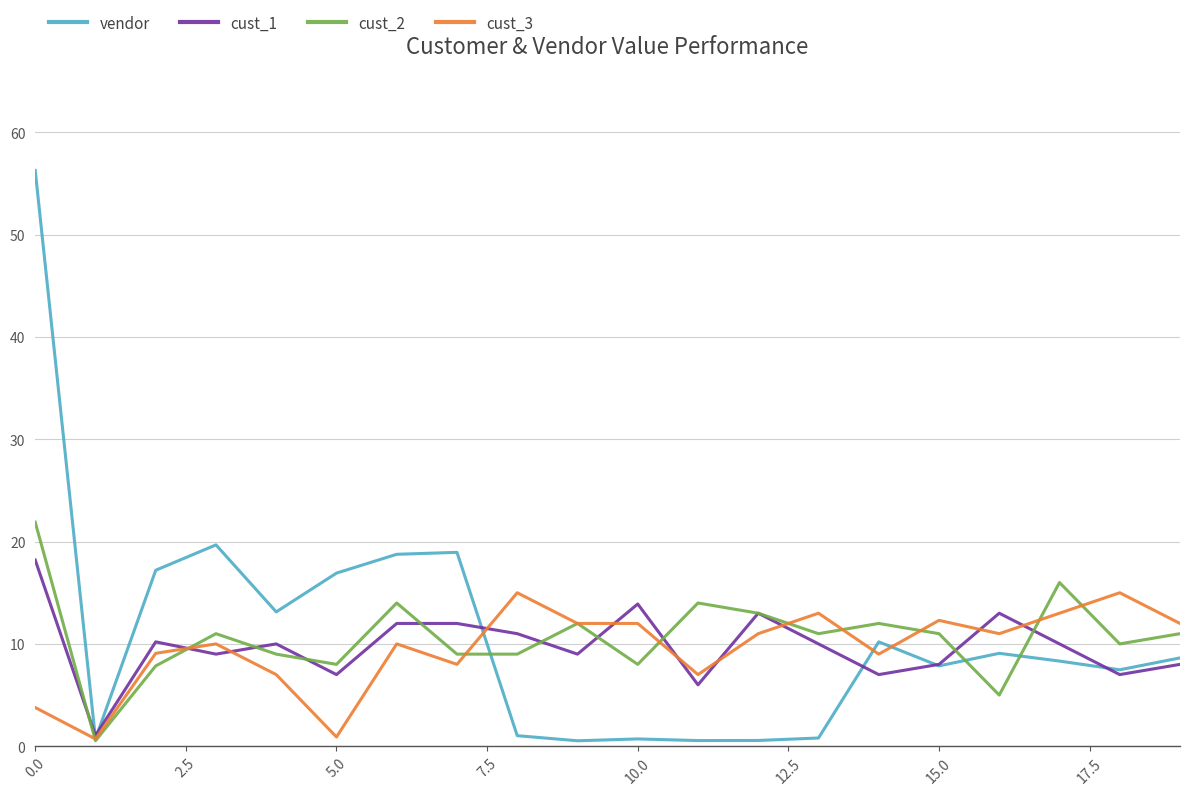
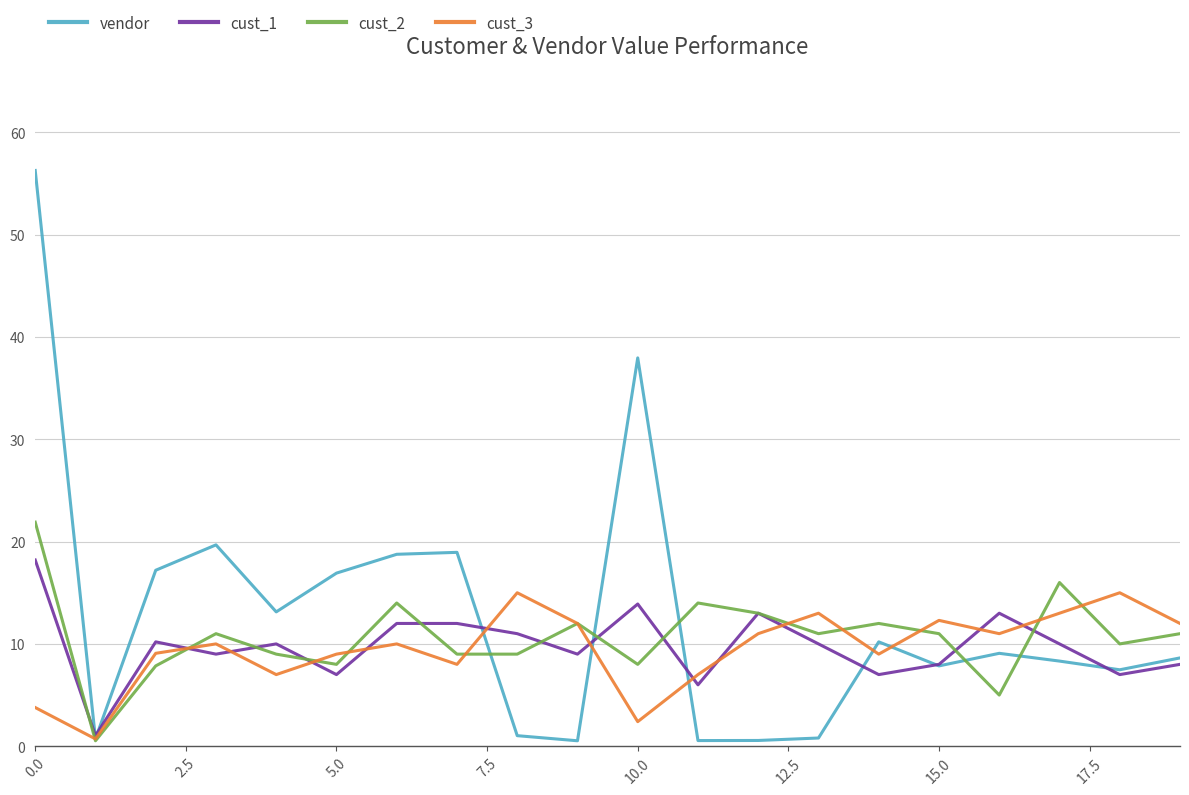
cust_3, 5.0: 0.9 -> 9.0
vendor, 10.0: 0.7 -> 38.0
cust_3, 10.0: 12.0 -> 2.4
